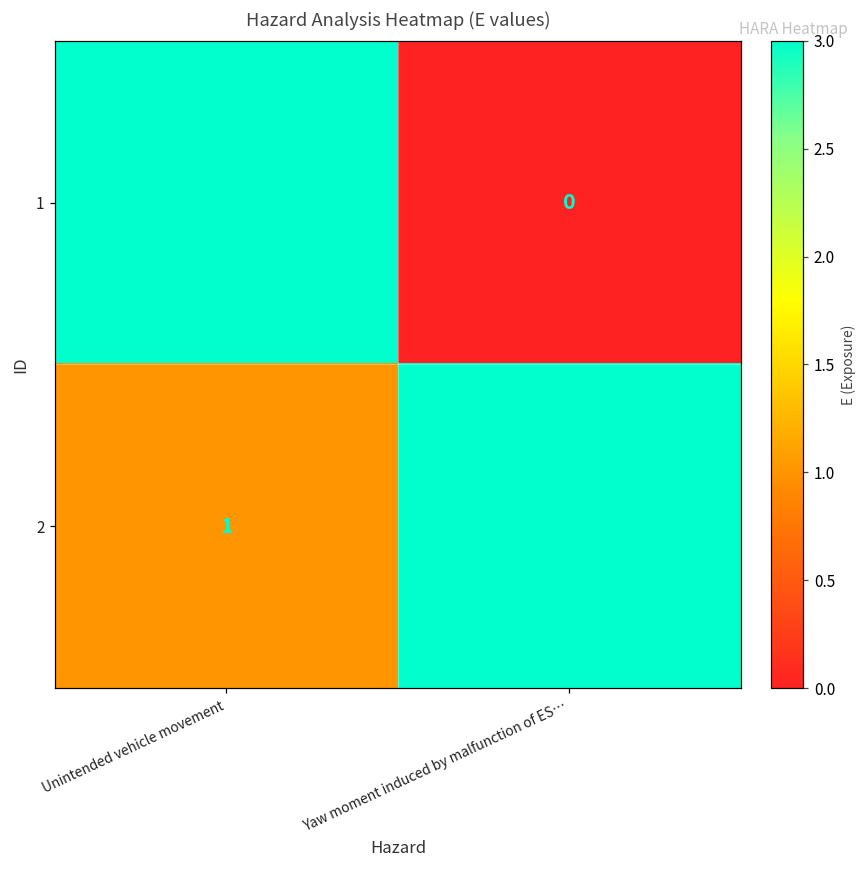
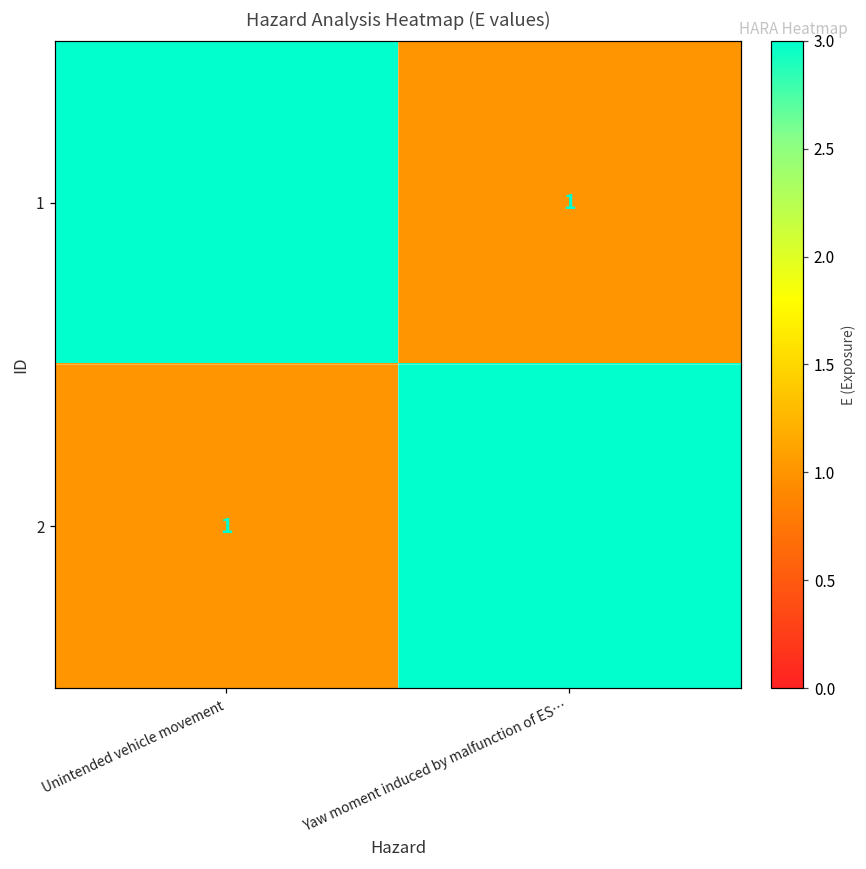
1, Yaw moment induced by malfunction of ES…: 0 -> 1
